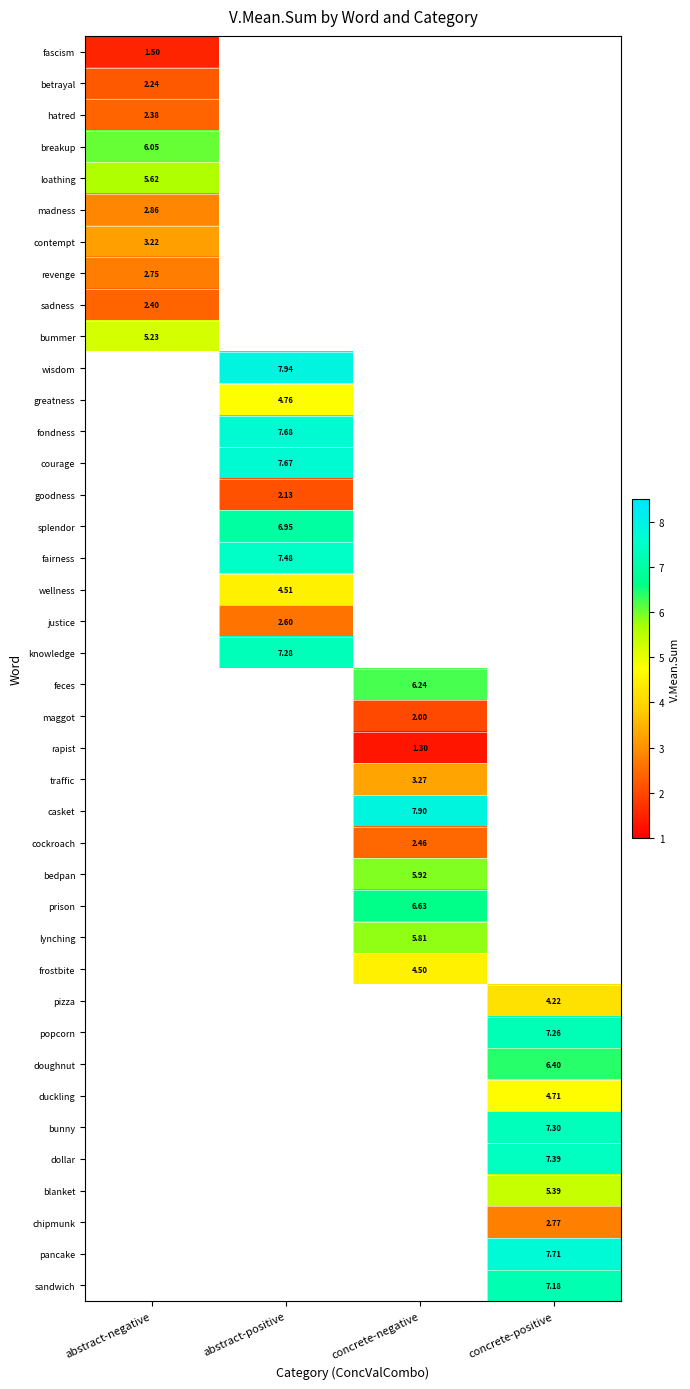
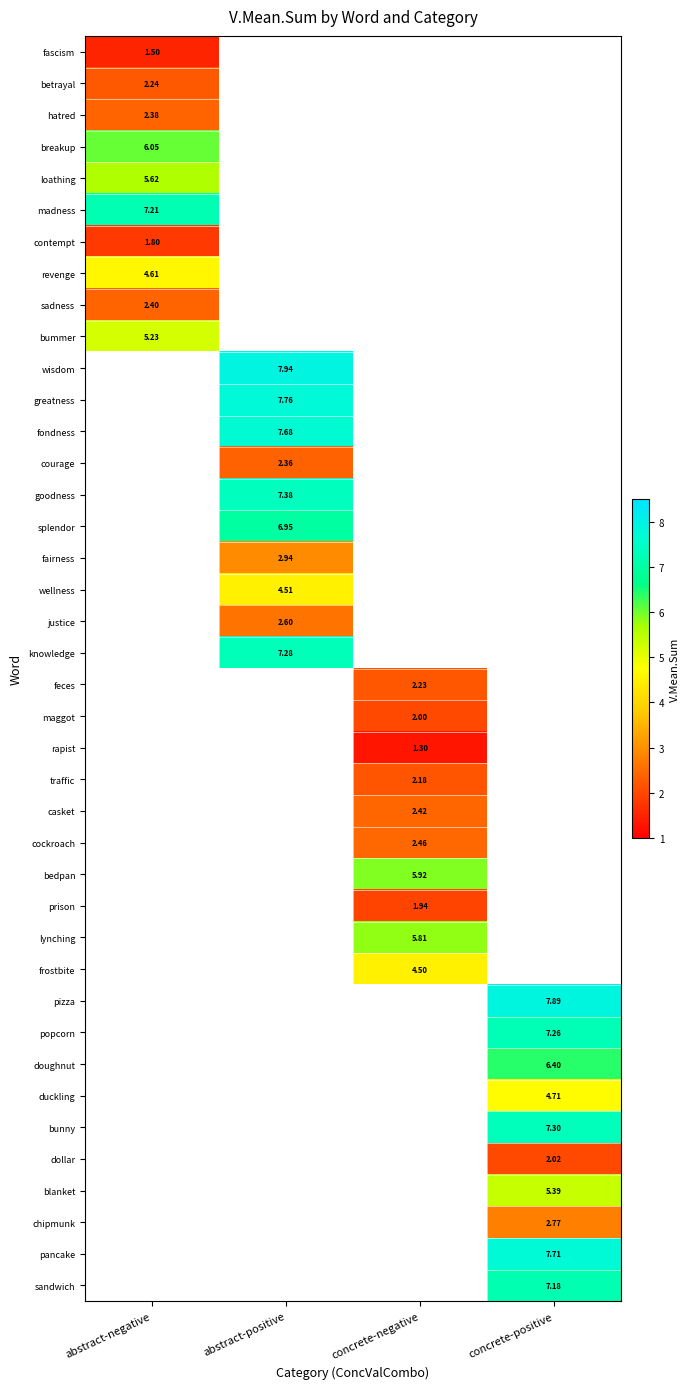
madness, abstract-negative: 2.86 -> 7.21
contempt, abstract-negative: 3.22 -> 1.80
revenge, abstract-negative: 2.75 -> 4.61
greatness, abstract-positive: 4.76 -> 7.76
courage, abstract-positive: 7.67 -> 2.36
goodness, abstract-positive: 2.13 -> 7.38
fairness, abstract-positive: 7.48 -> 2.94
feces, concrete-negative: 6.24 -> 2.23
traffic, concrete-negative: 3.27 -> 2.18
casket, concrete-negative: 7.90 -> 2.42
prison, concrete-negative: 6.63 -> 1.94
pizza, concrete-positive: 4.22 -> 7.89
dollar, concrete-positive: 7.39 -> 2.02
